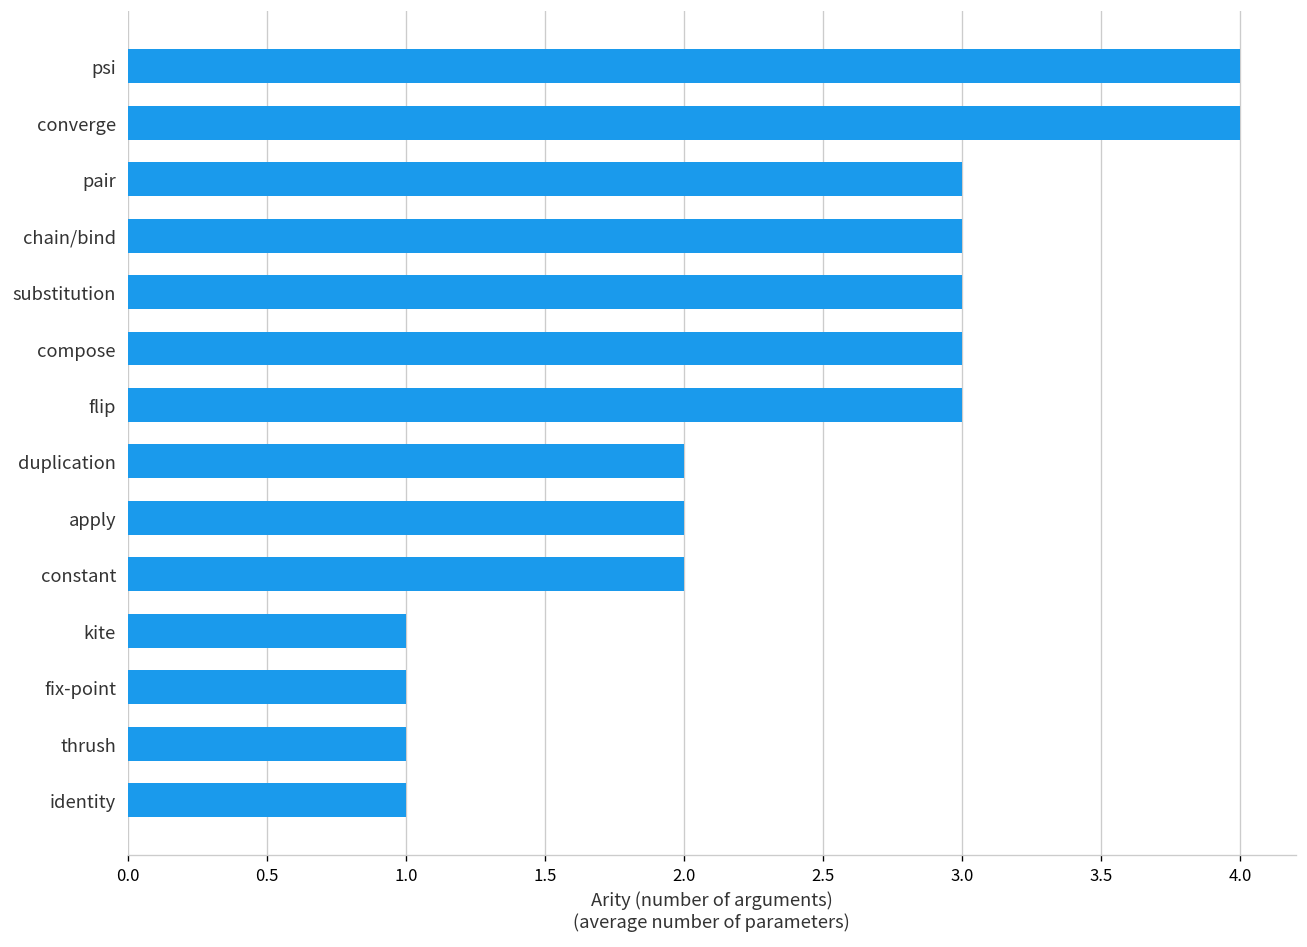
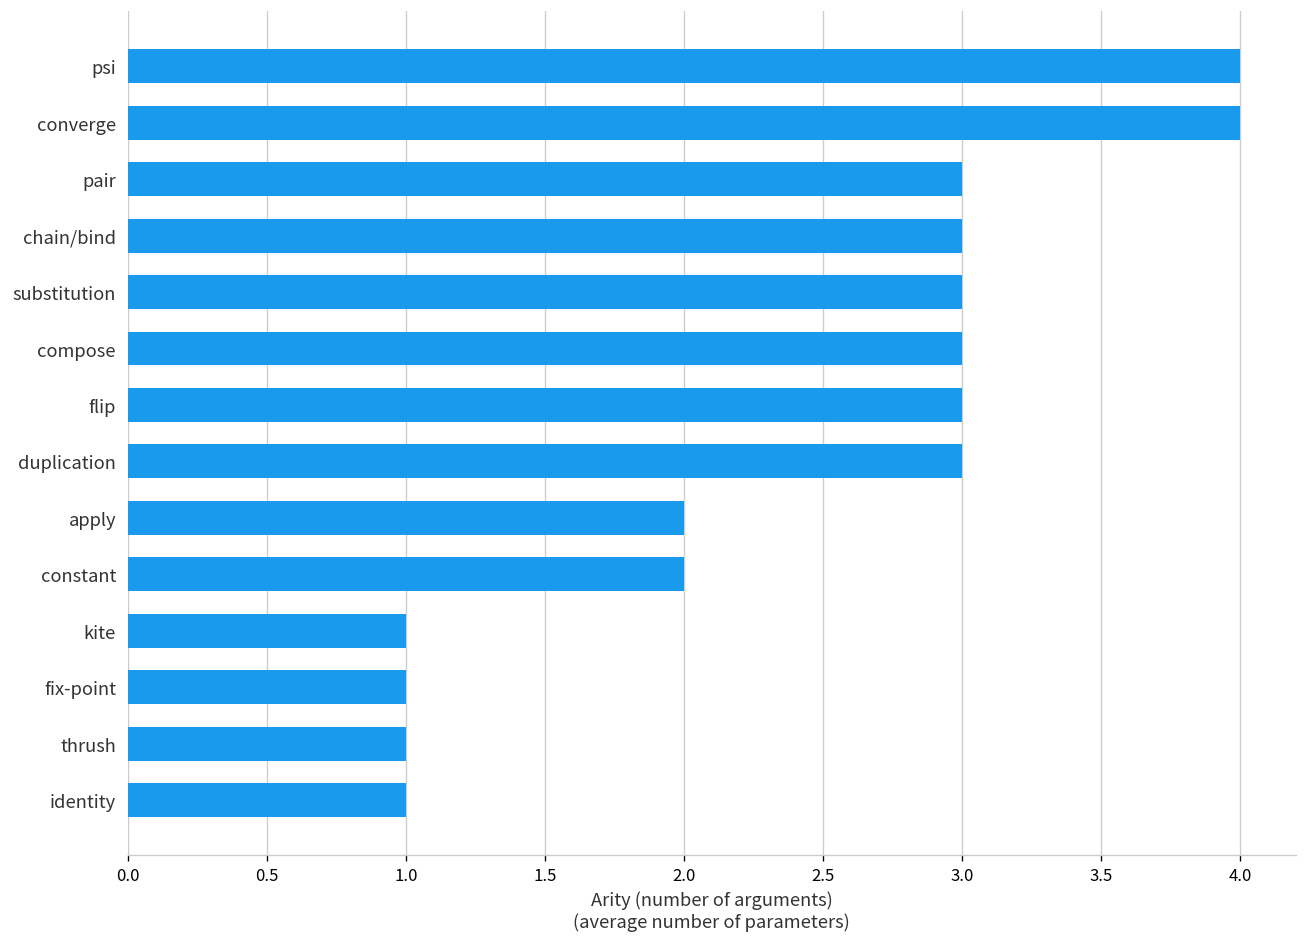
duplication: 2 -> 3
